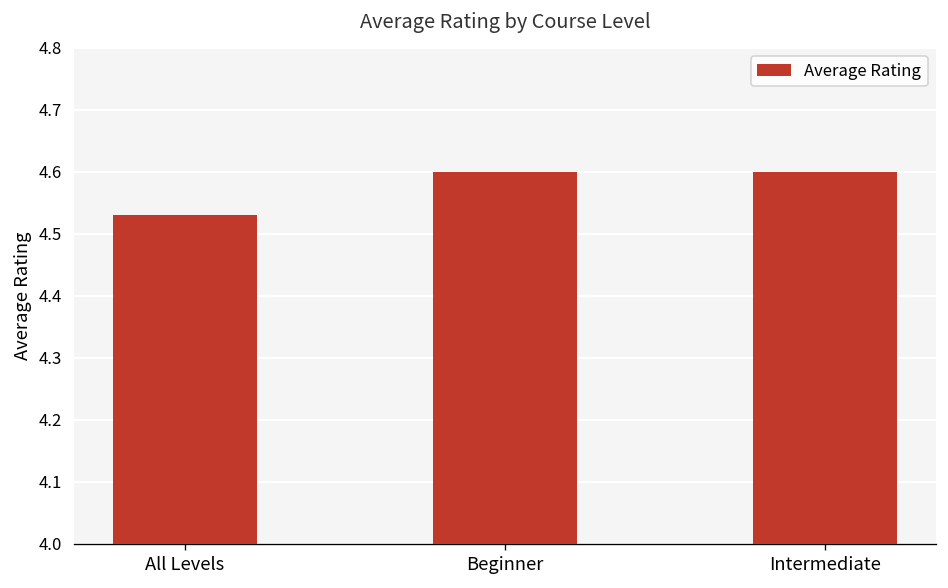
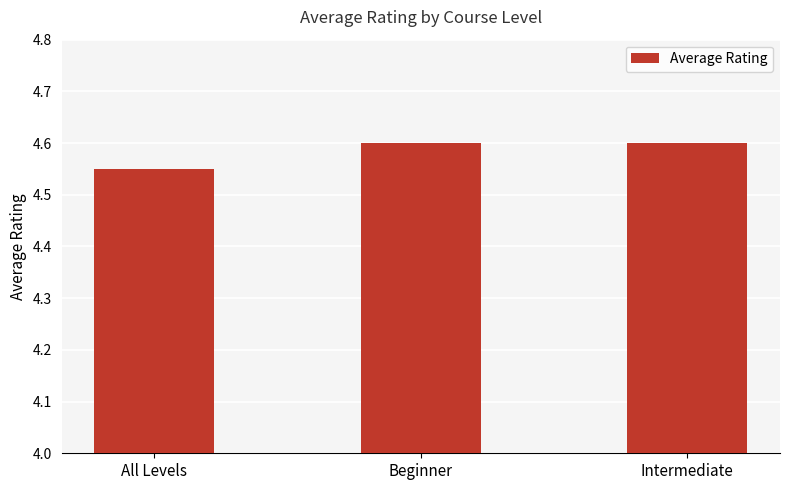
All Levels: 4.53 -> 4.55
